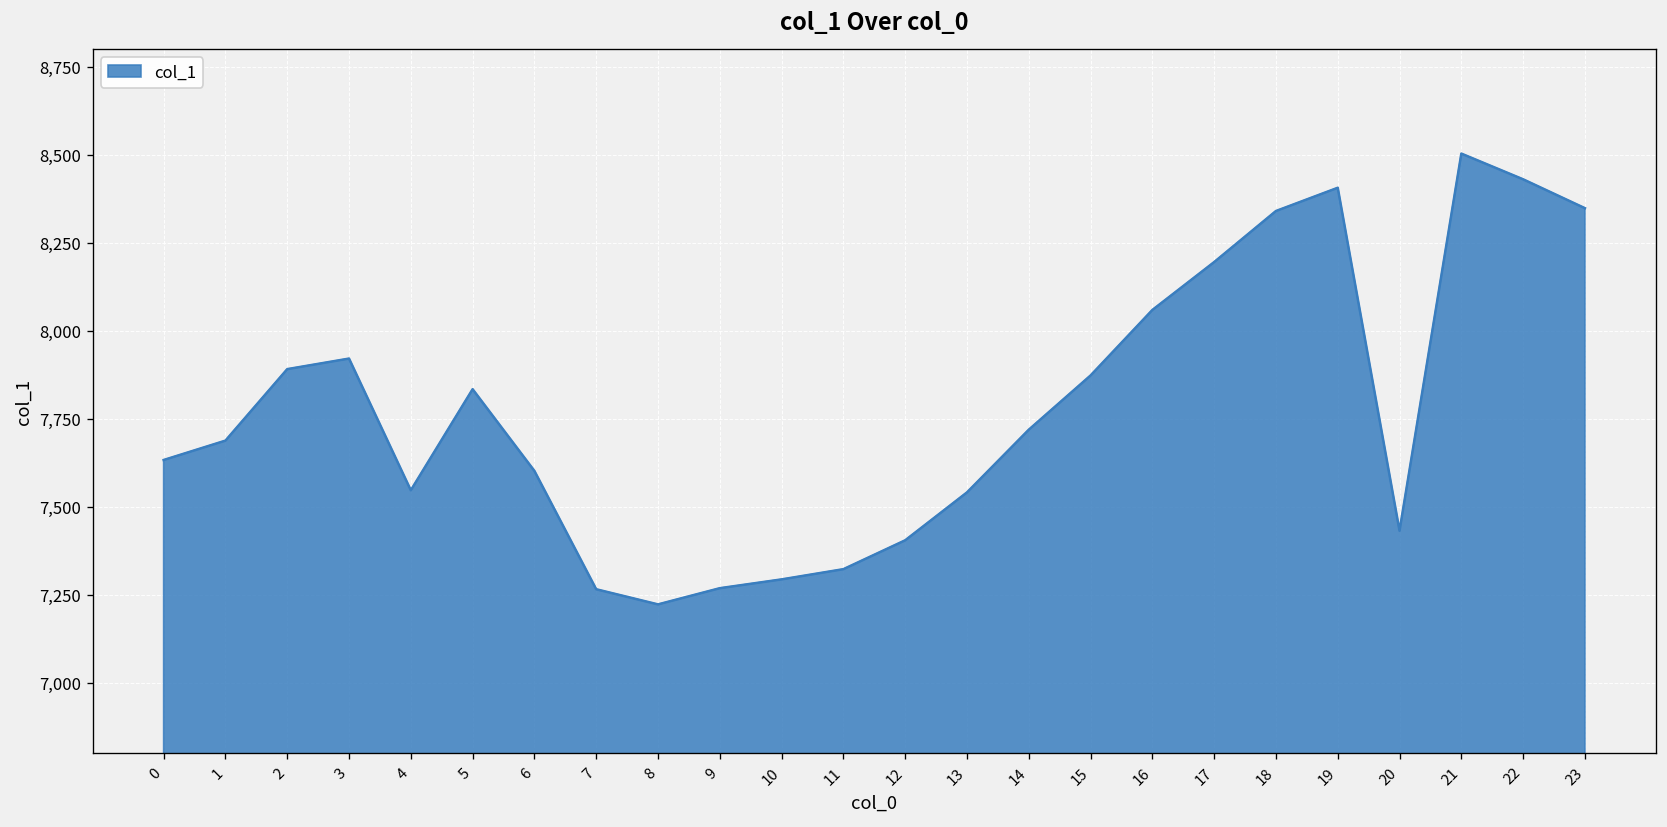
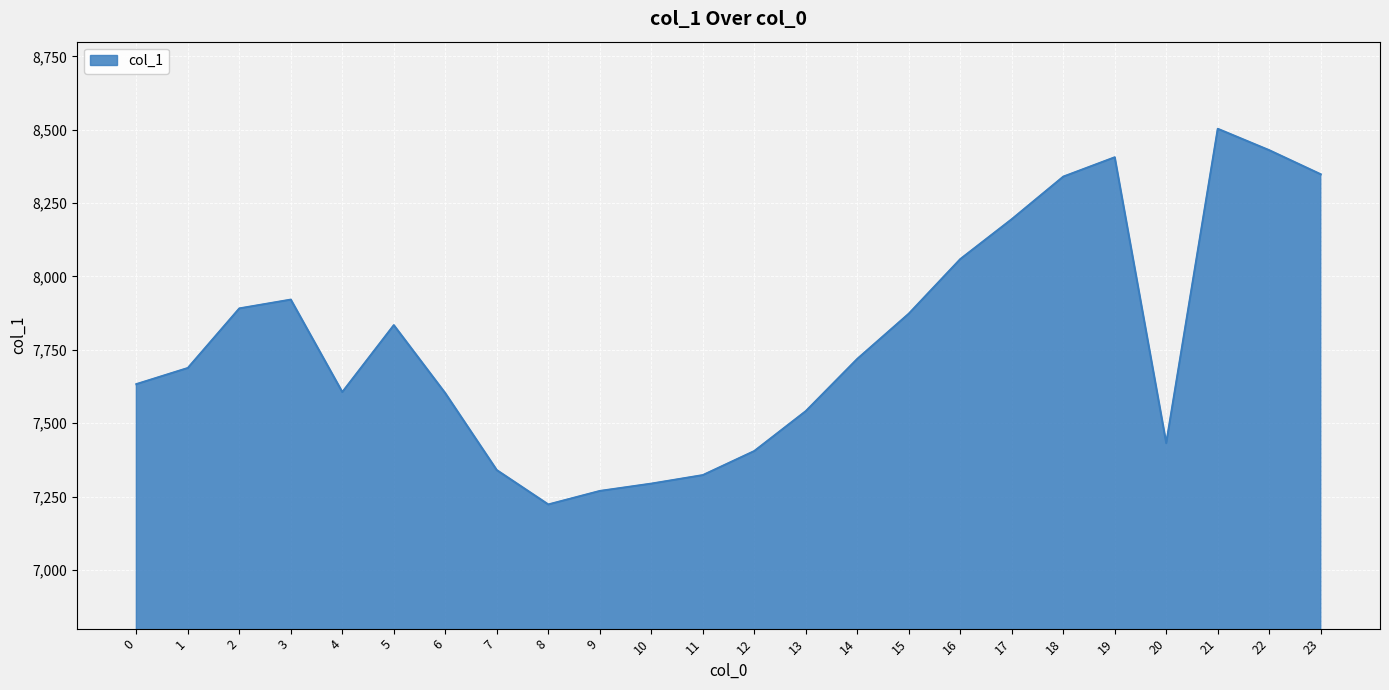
4: 7,550 -> 7,610
7: 7,270 -> 7,340
